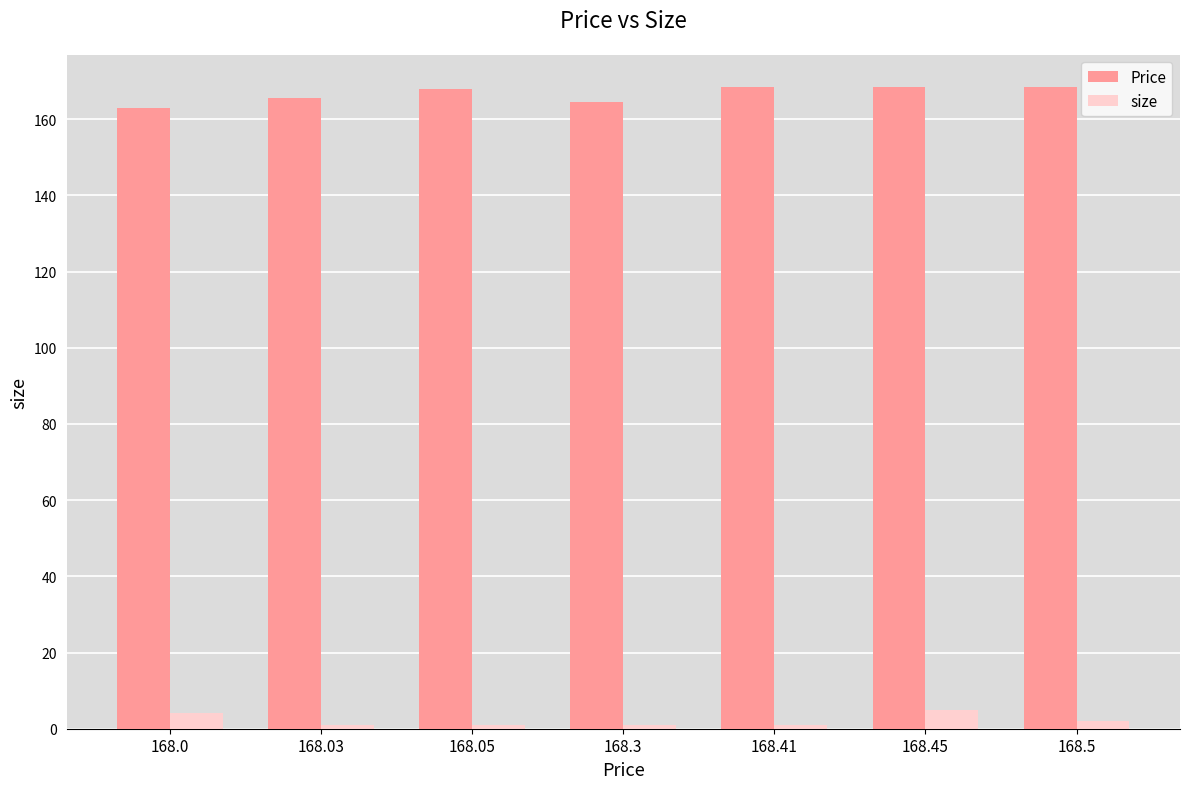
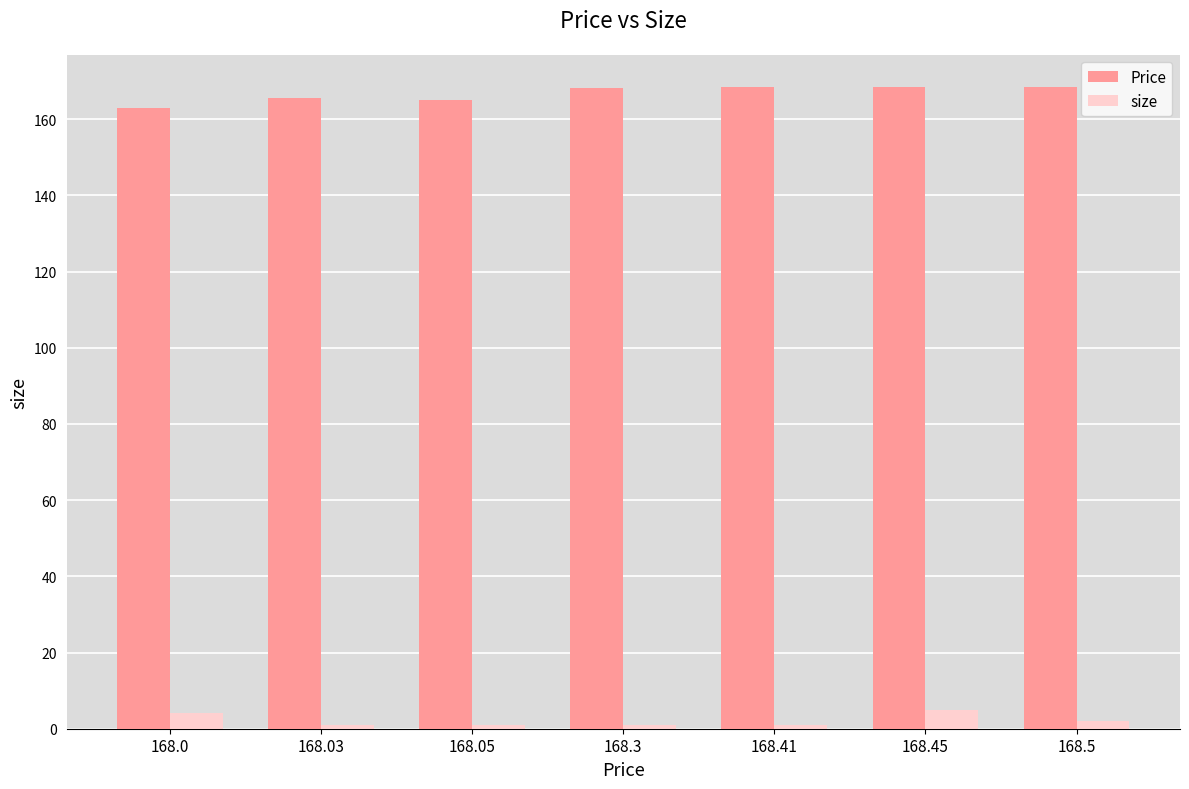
Price, 168.05: 168 -> 165
Price, 168.3: 165 -> 168
